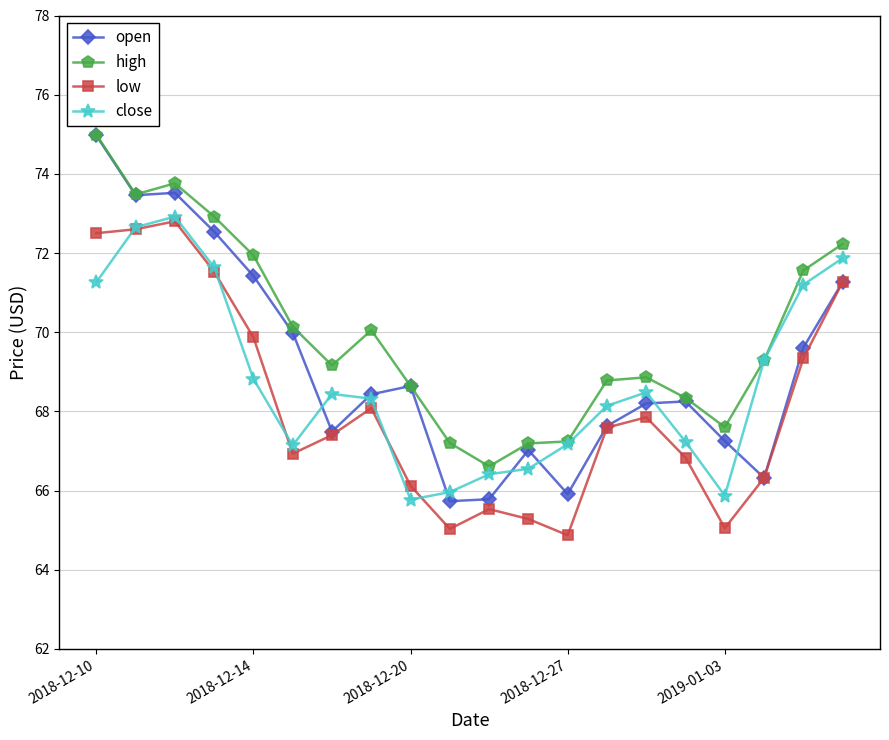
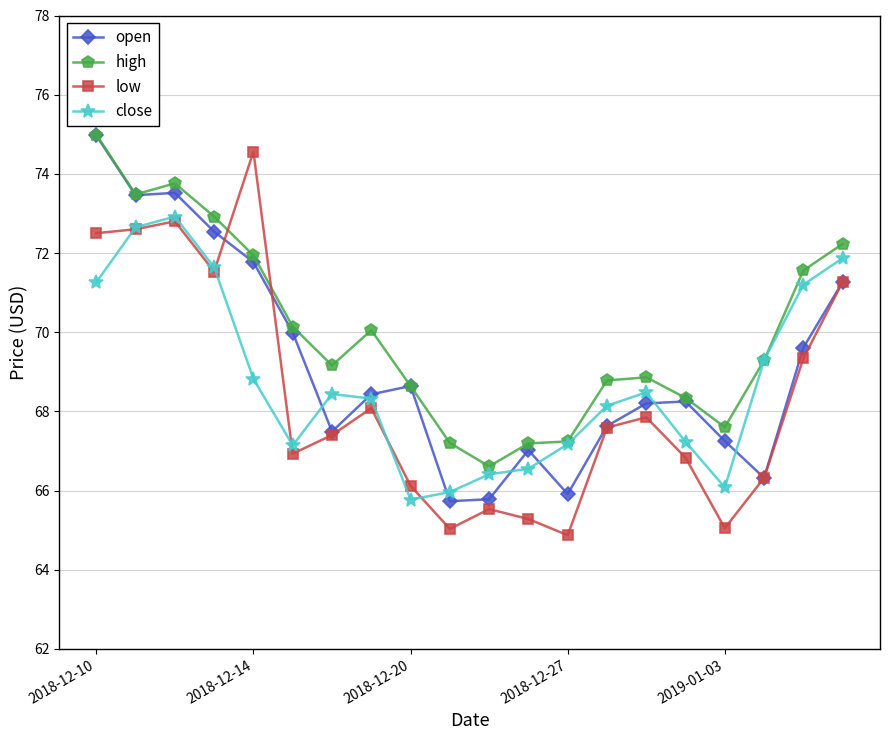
open, 2018-12-14: 71.4 -> 71.8
low, 2018-12-14: 69.9 -> 74.6
close, 2019-01-03: 65.9 -> 66.1
